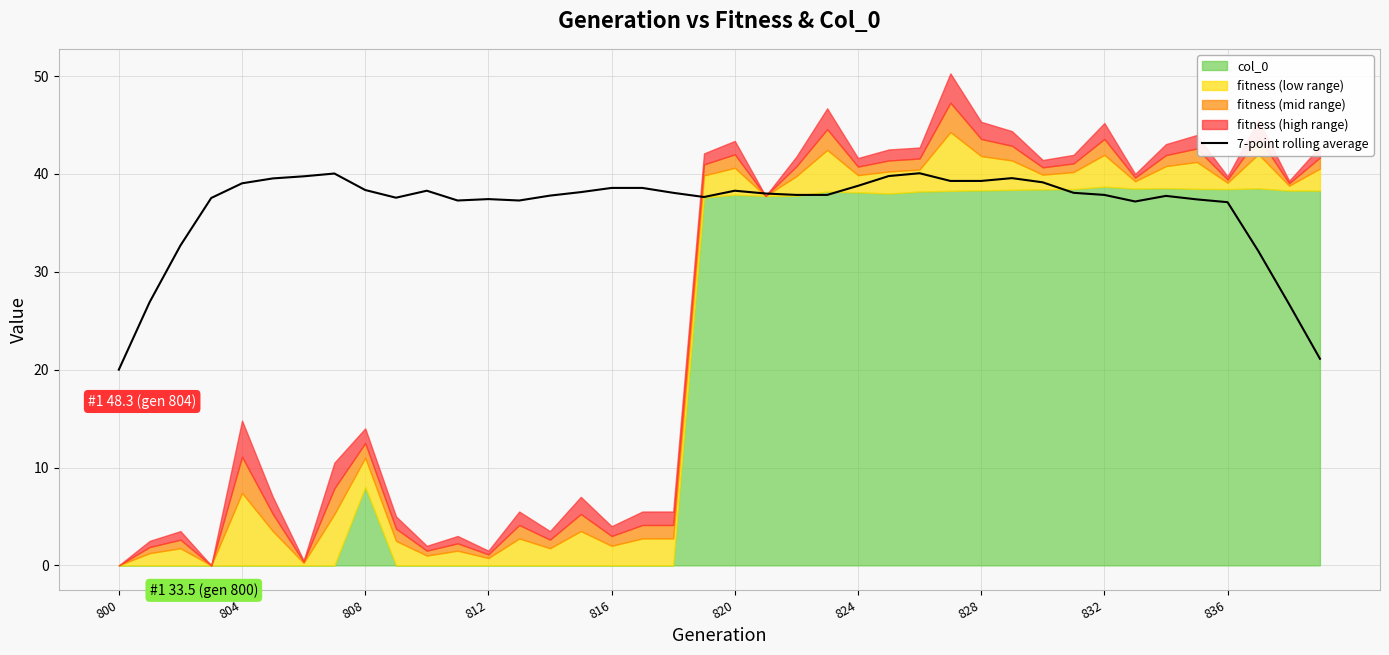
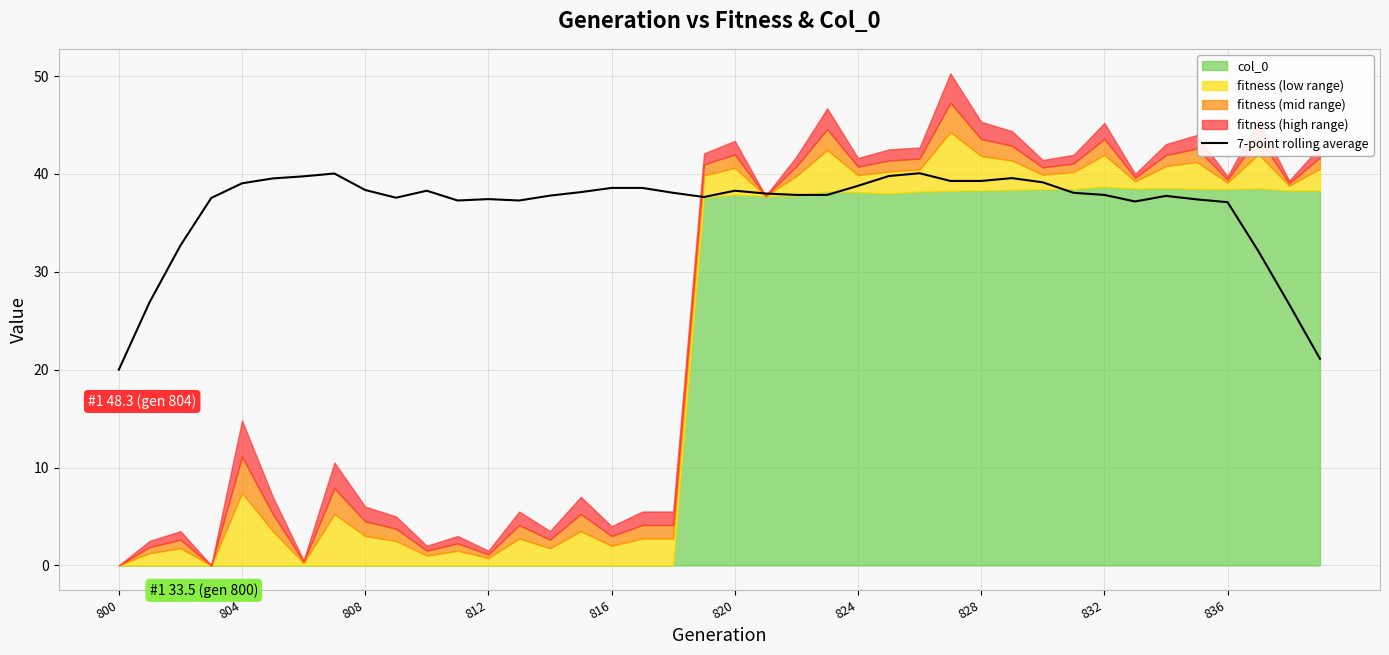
col_0, 808: 8 -> 0
